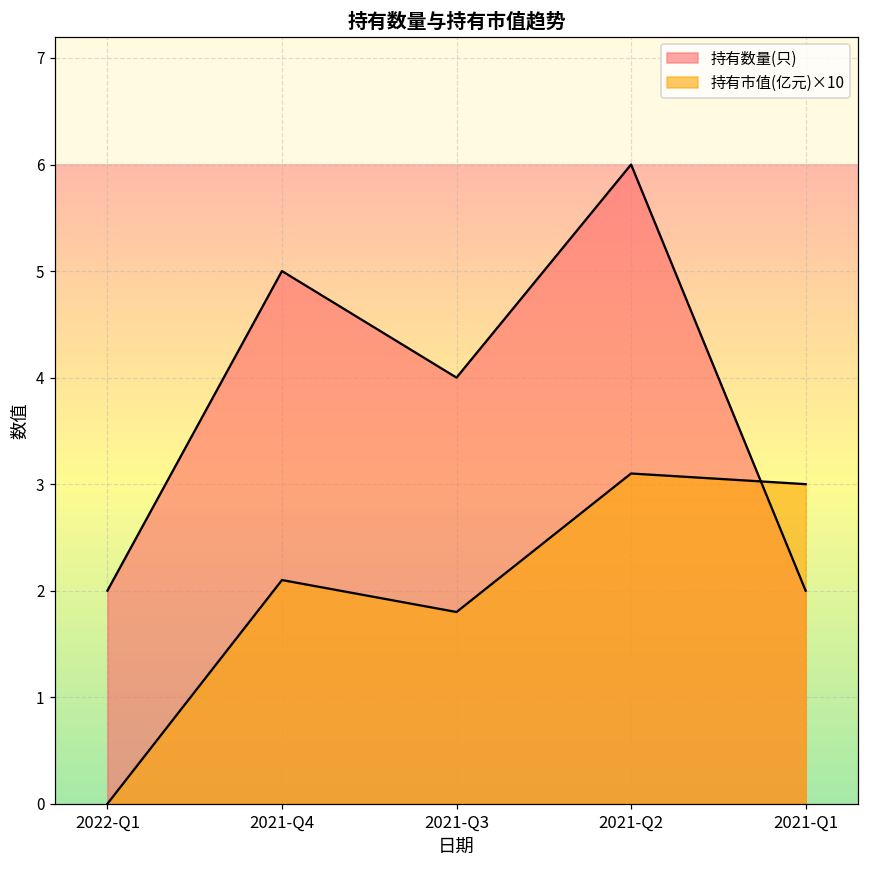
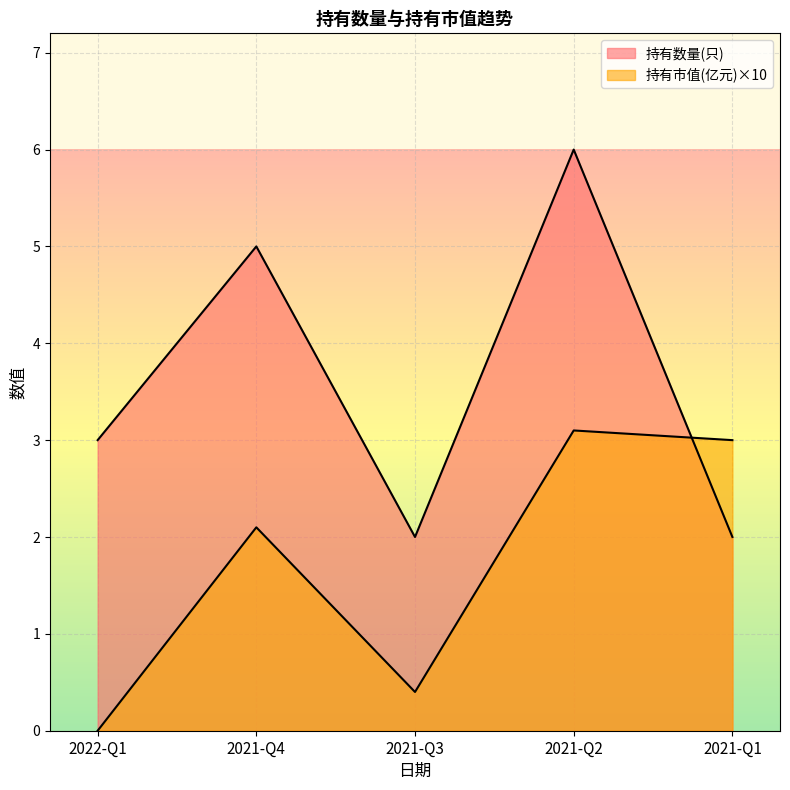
持有数量(只), 2022-Q1: 2 -> 3
持有数量(只), 2021-Q3: 4 -> 2
持有市值(亿元)×10, 2021-Q3: 1.8 -> 0.4
